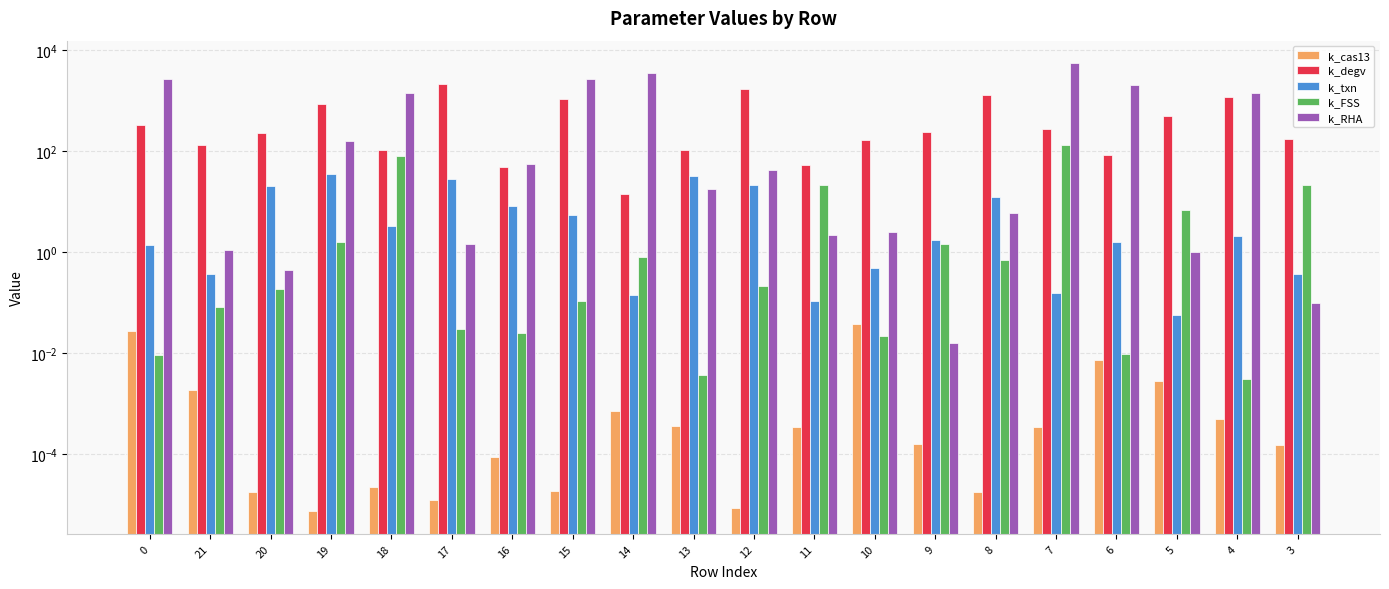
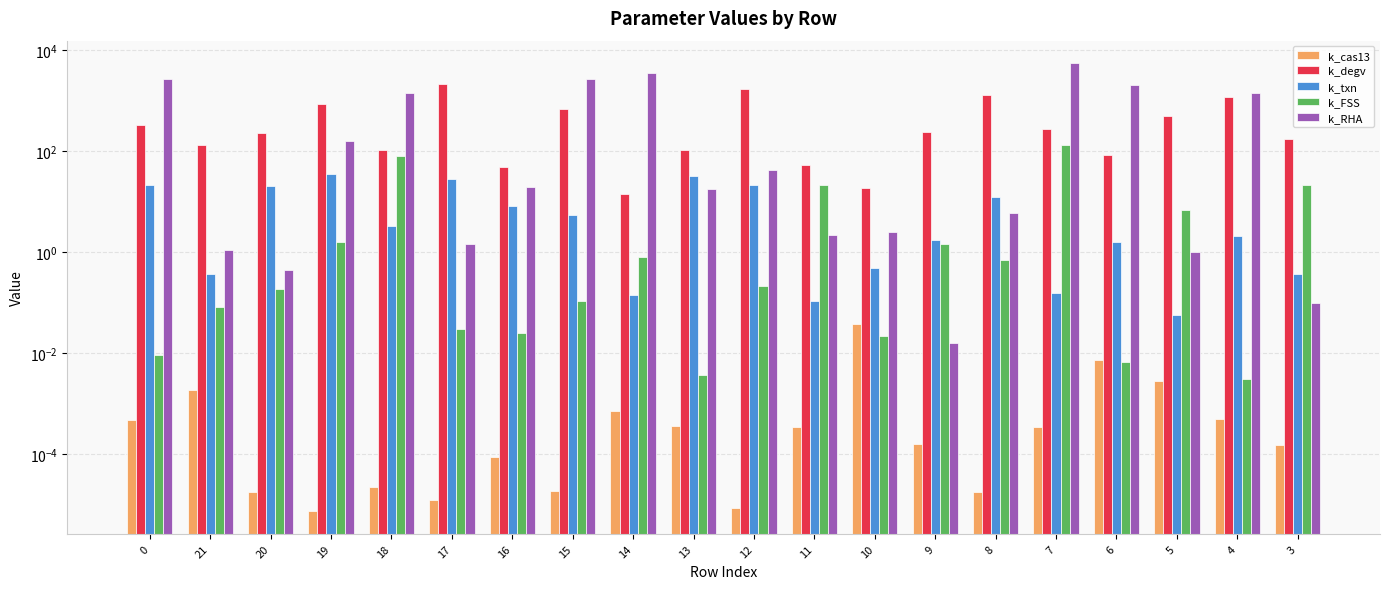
k_cas13, 0: 0.03 -> 0.0005
k_txn, 0: 1.4 -> 21
k_RHA, 16: 60 -> 19
k_degv, 15: 1100 -> 700
k_degv, 10: 170 -> 19
k_FSS, 6: 0.010 -> 0.007
